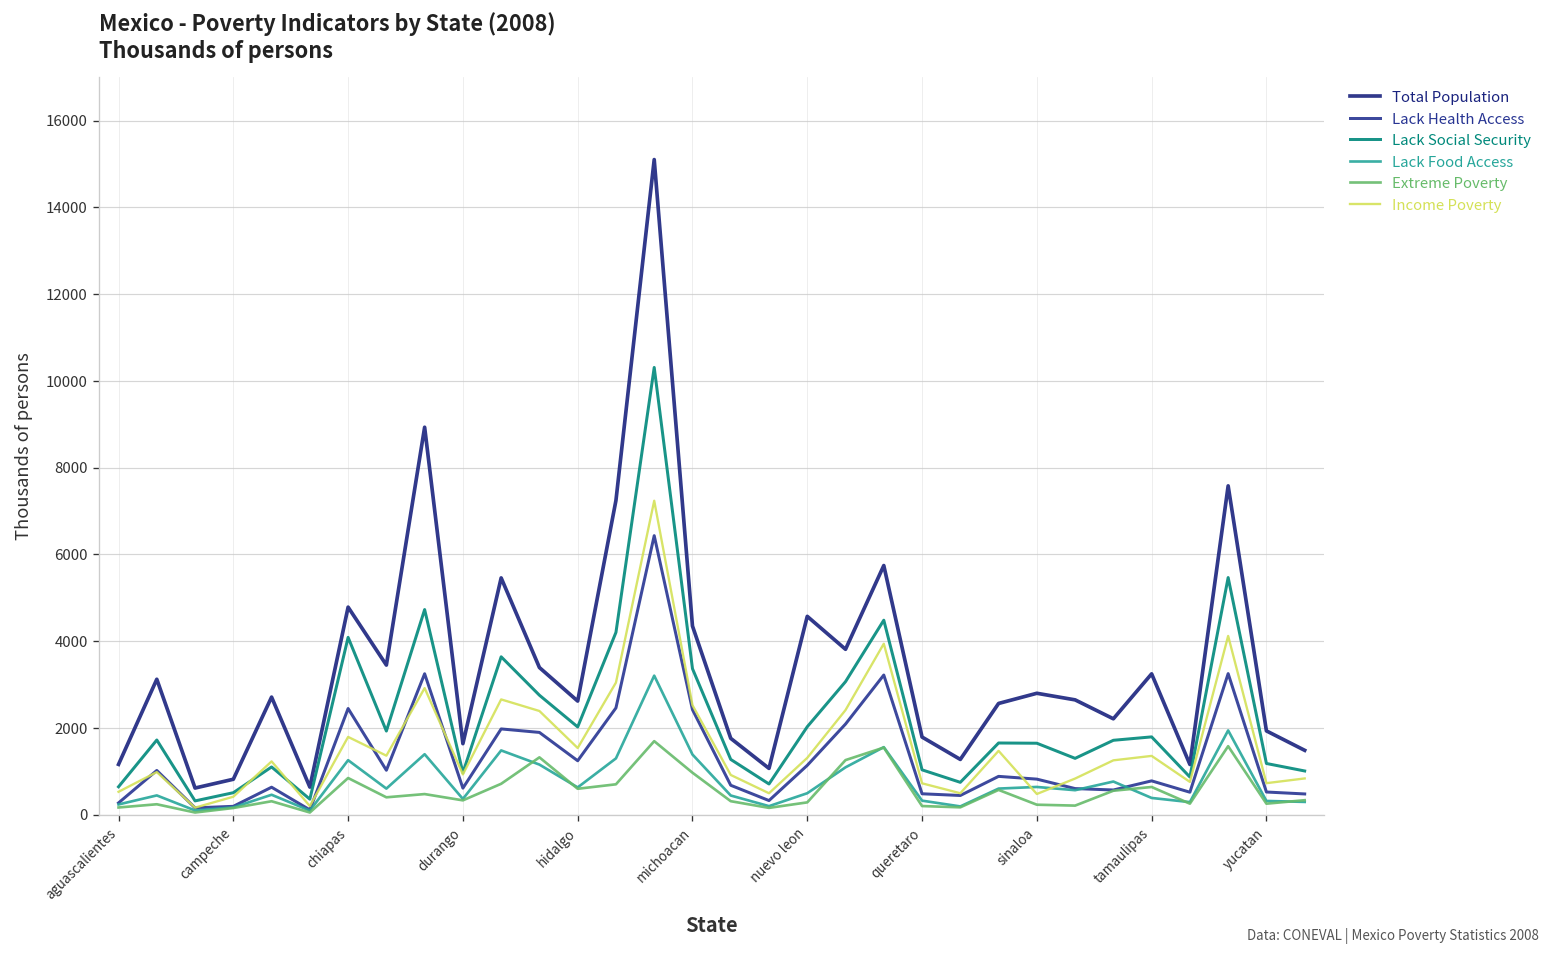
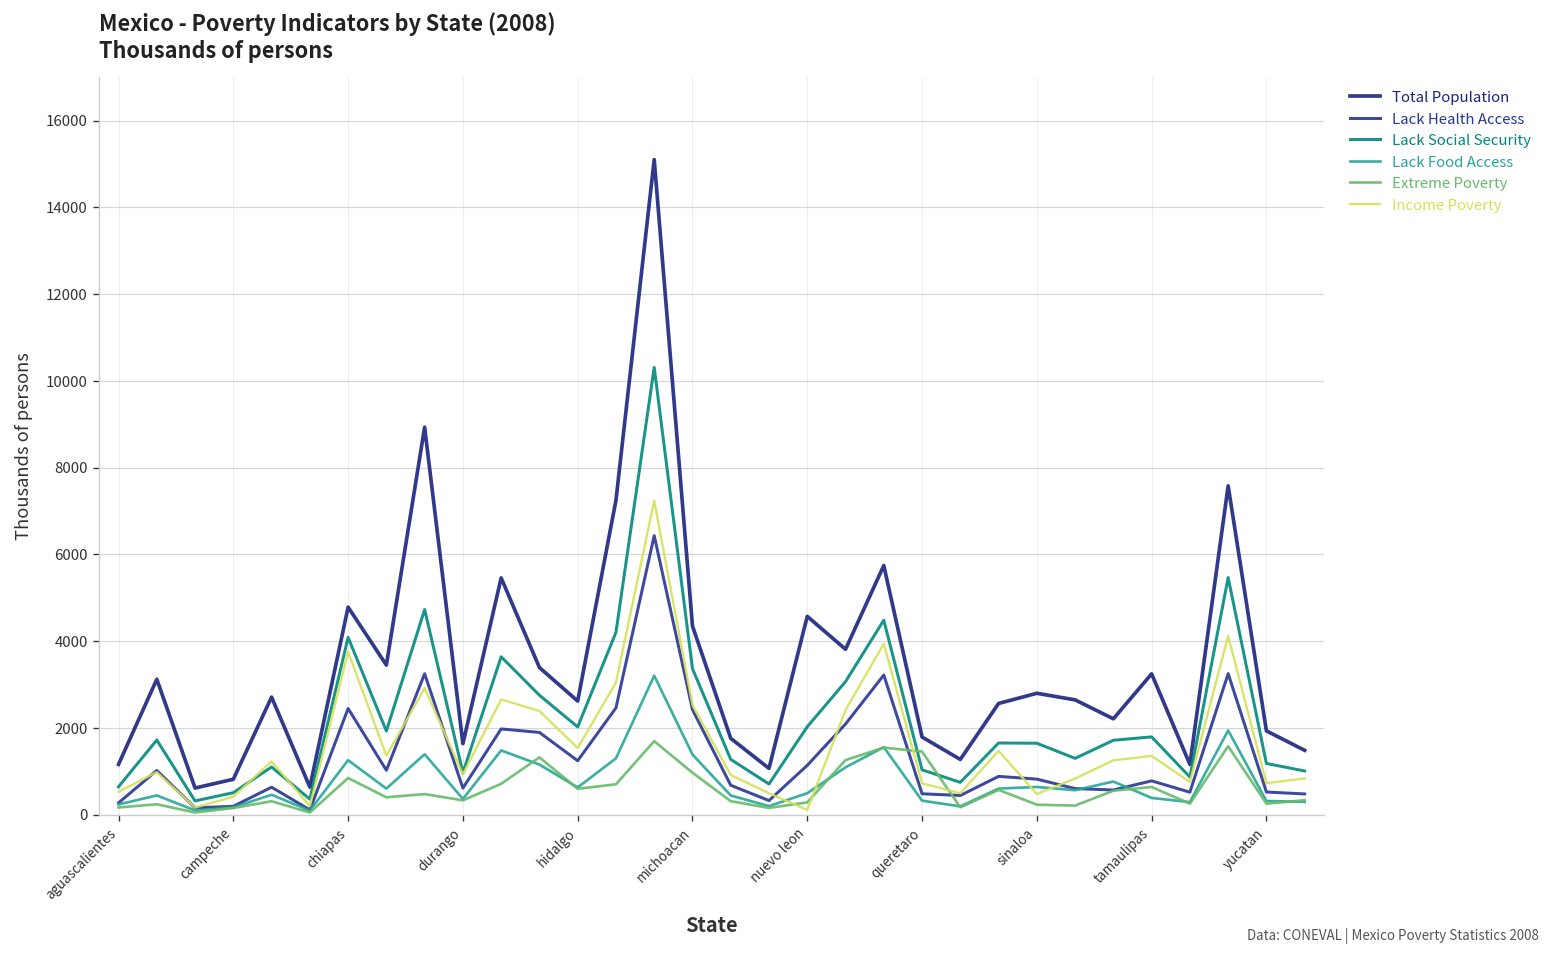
Income Poverty, chiapas: 1800 -> 3800
Income Poverty, nuevo leon: 1300 -> 100
Extreme Poverty, queretaro: 200 -> 1500
